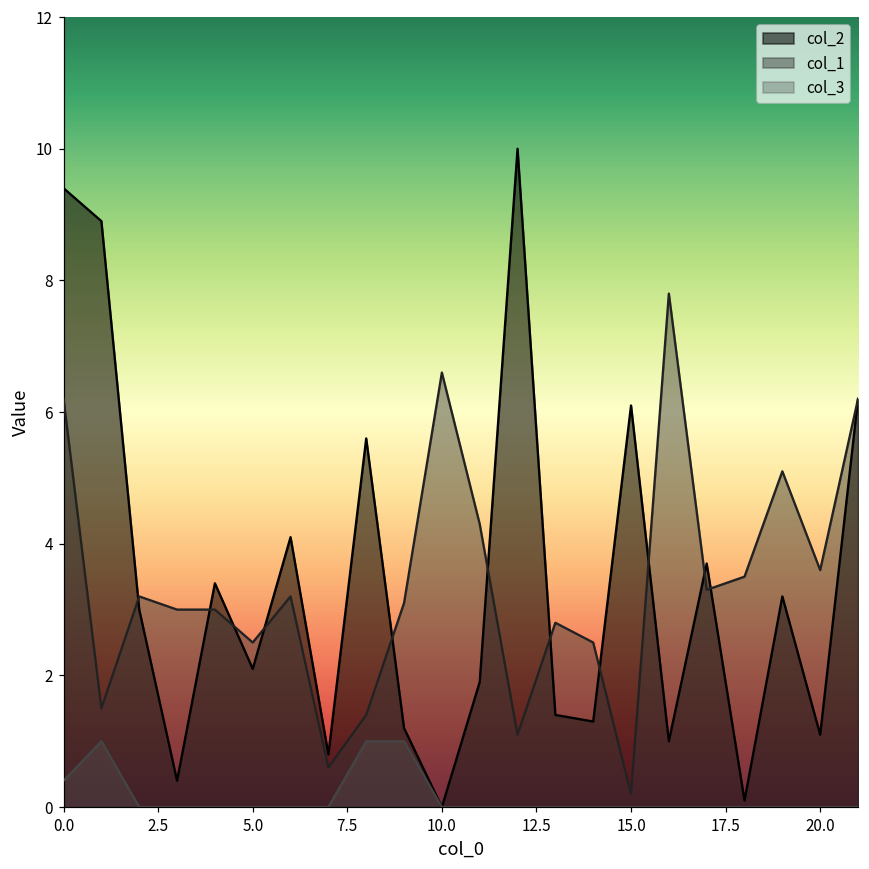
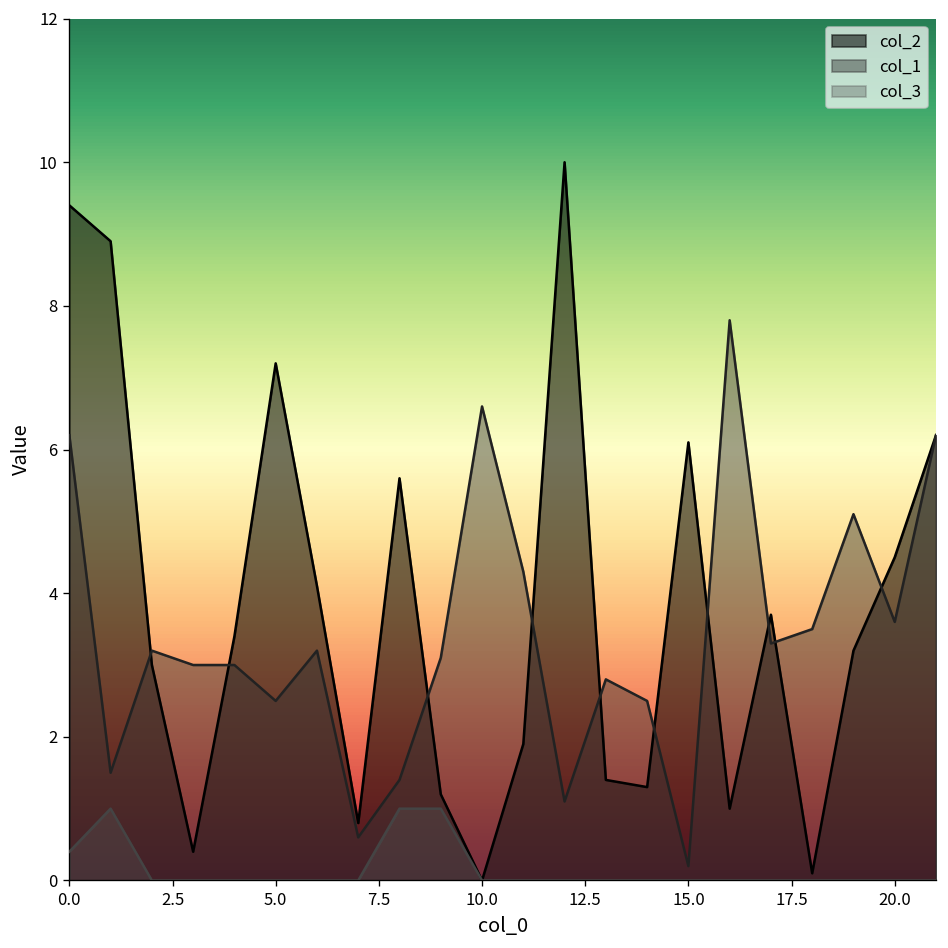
col_2, 5.0: 2.1 -> 7.2
col_2, 20.0: 1.1 -> 4.5
